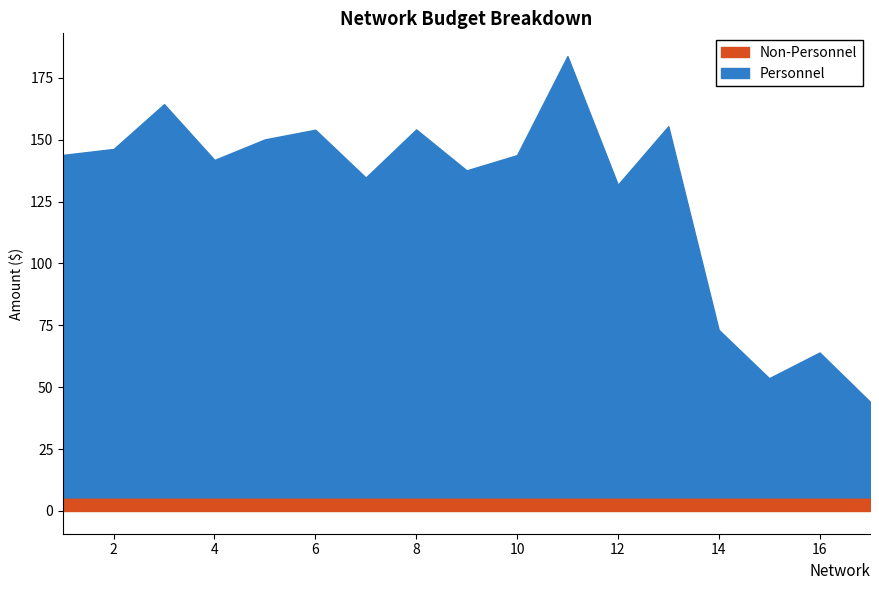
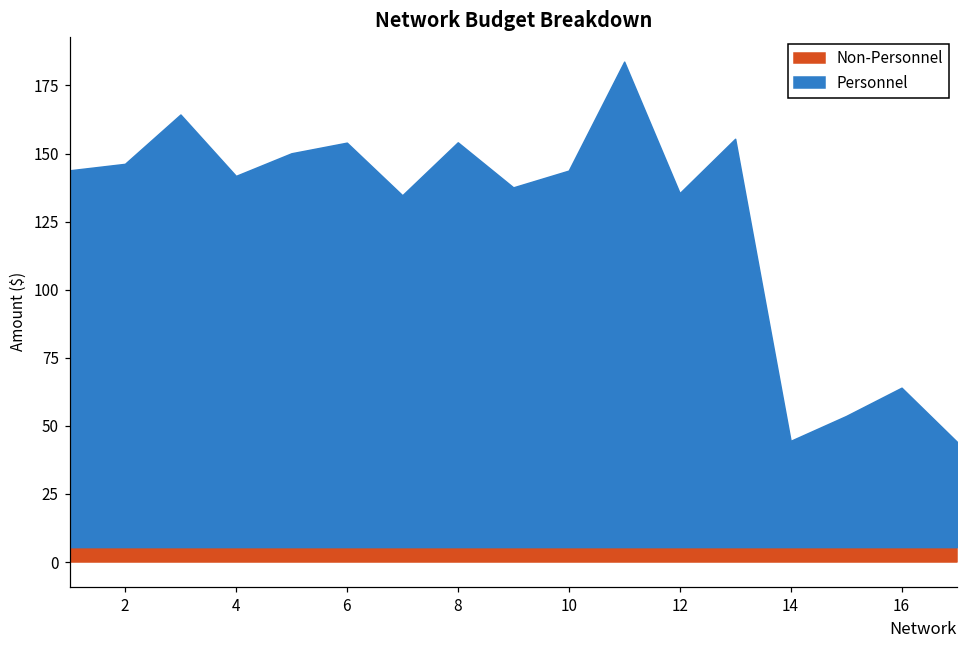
Personnel, 12: 126 -> 130
Personnel, 14: 68 -> 39
